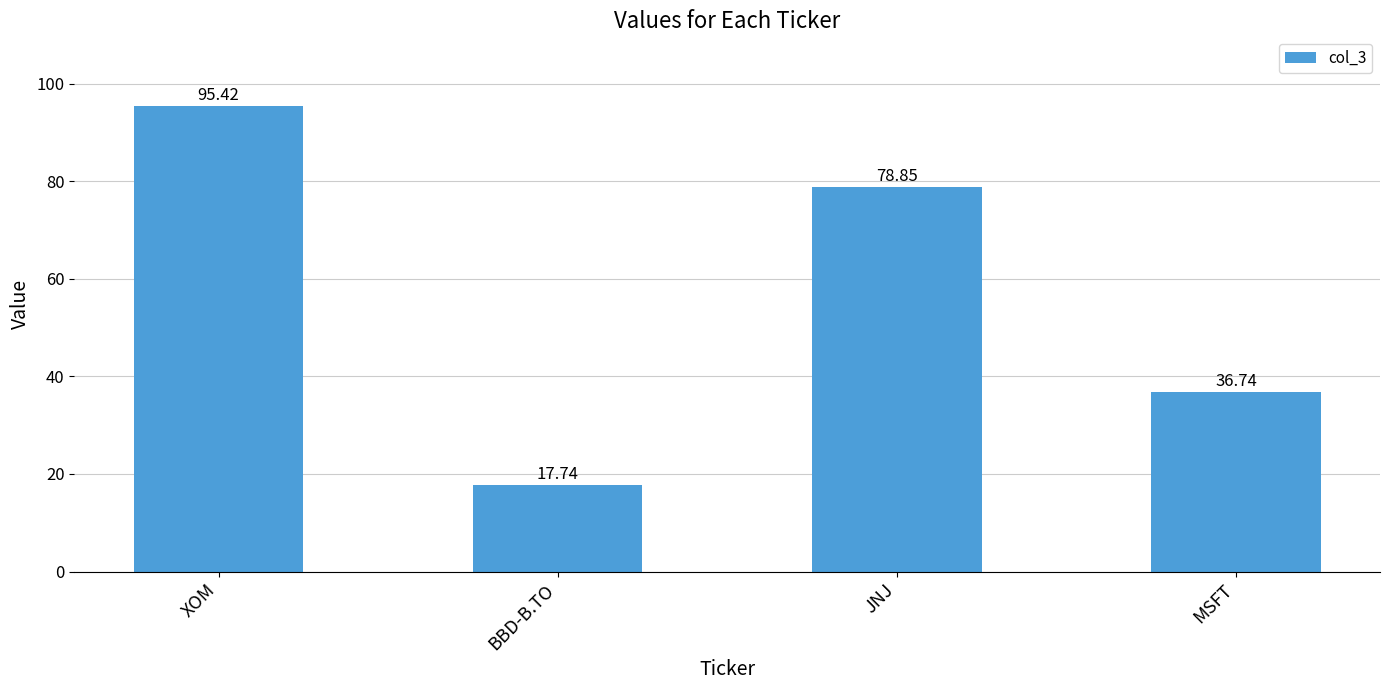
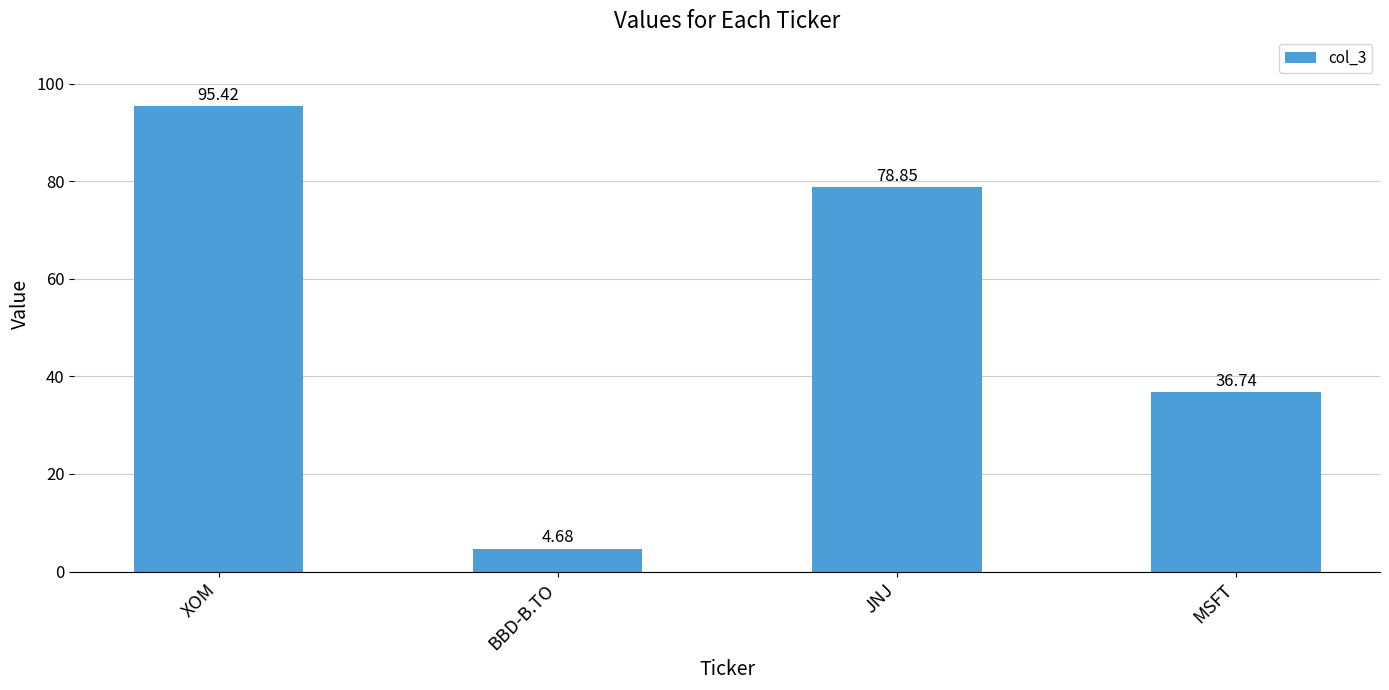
BBD-B.TO: 17.74 -> 4.68
